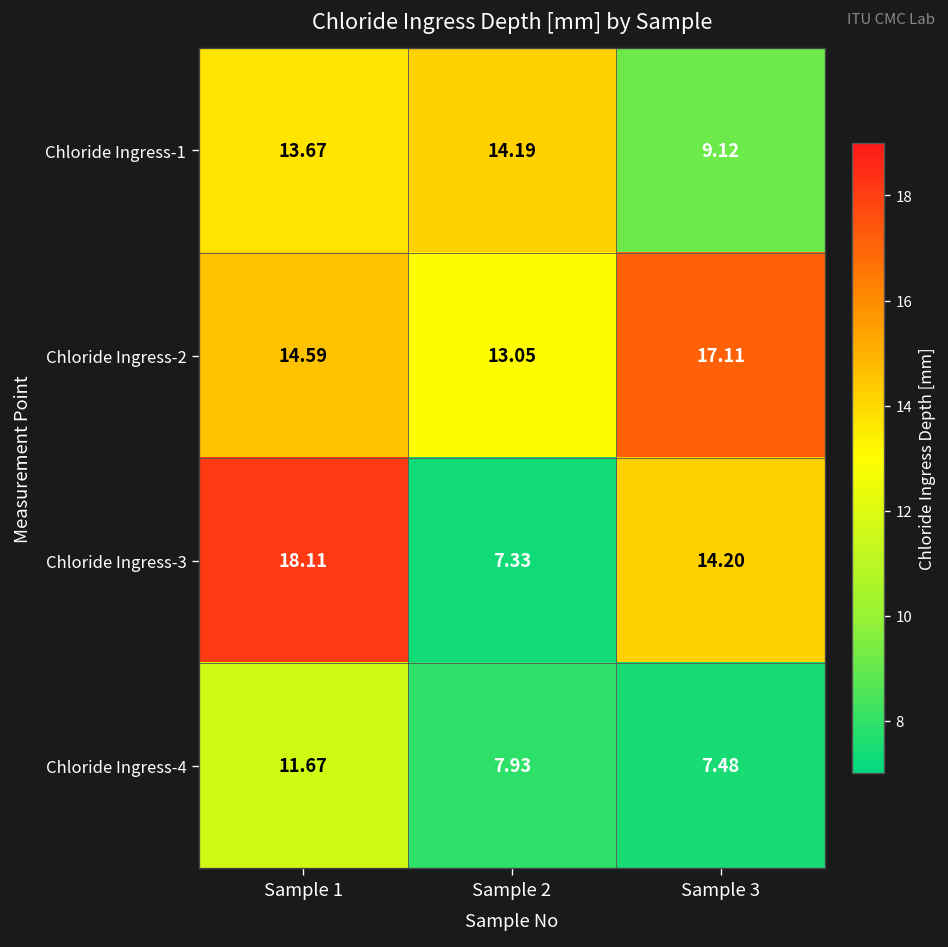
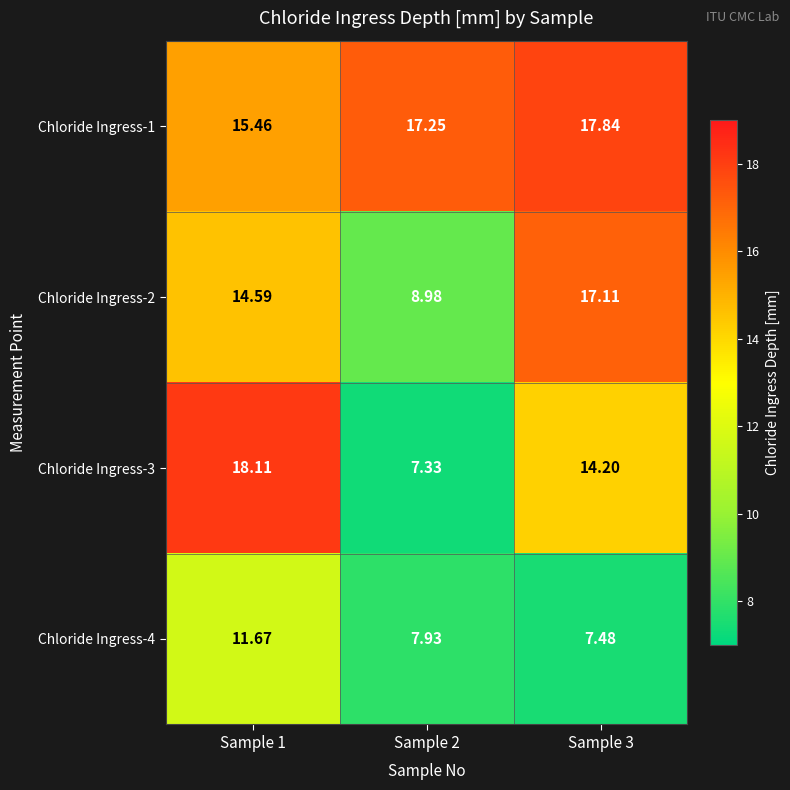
Chloride Ingress-1, Sample 1: 13.67 -> 15.46
Chloride Ingress-1, Sample 2: 14.19 -> 17.25
Chloride Ingress-1, Sample 3: 9.12 -> 17.84
Chloride Ingress-2, Sample 2: 13.05 -> 8.98
